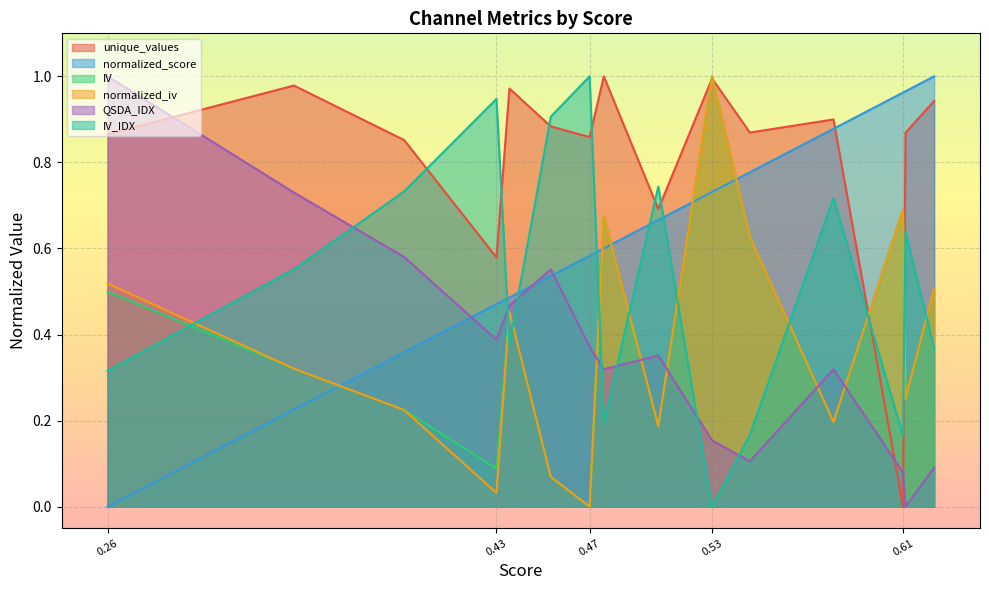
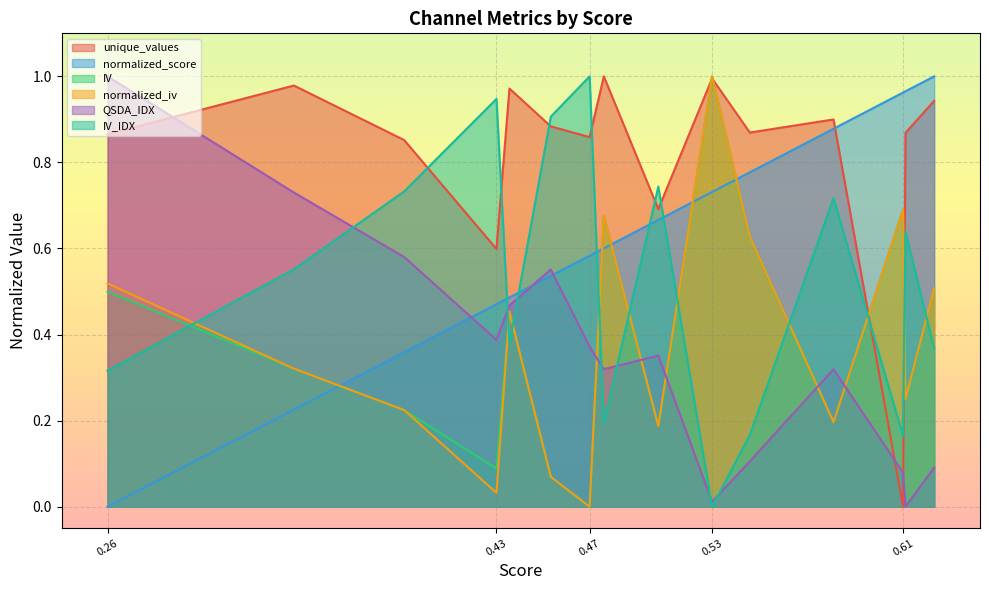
unique_values, 0.43: 0.58 -> 0.60
QSDA_IDX, 0.53: 0.15 -> 0.01
